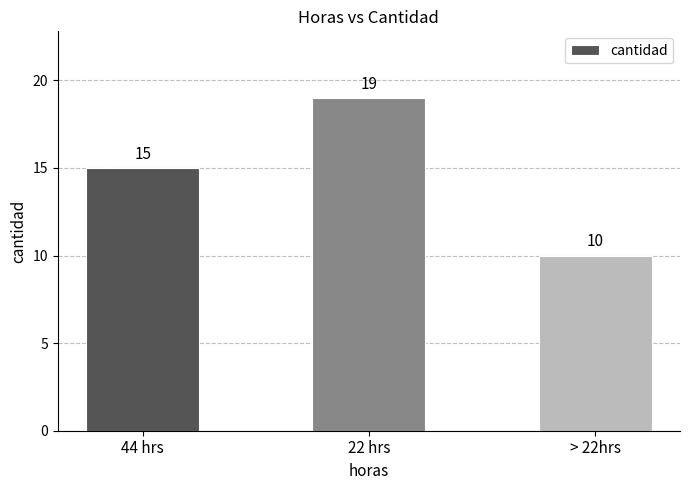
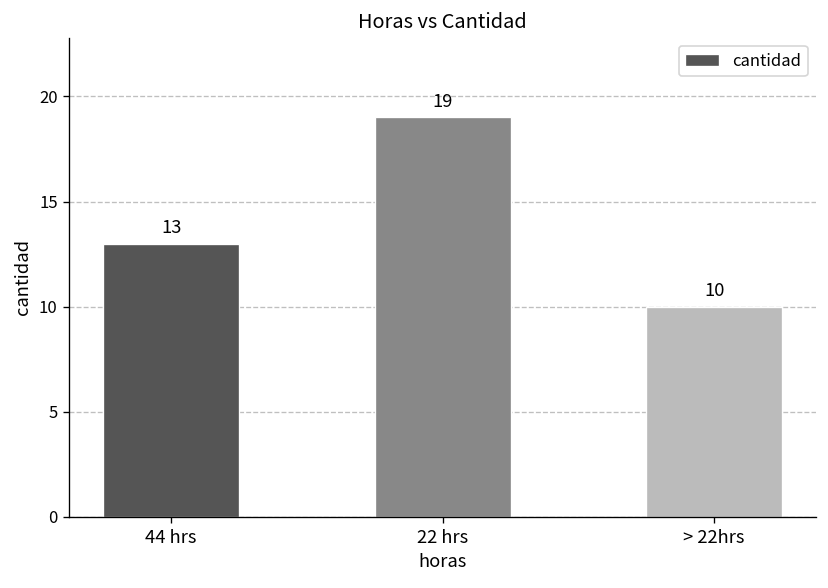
44 hrs: 15 -> 13
